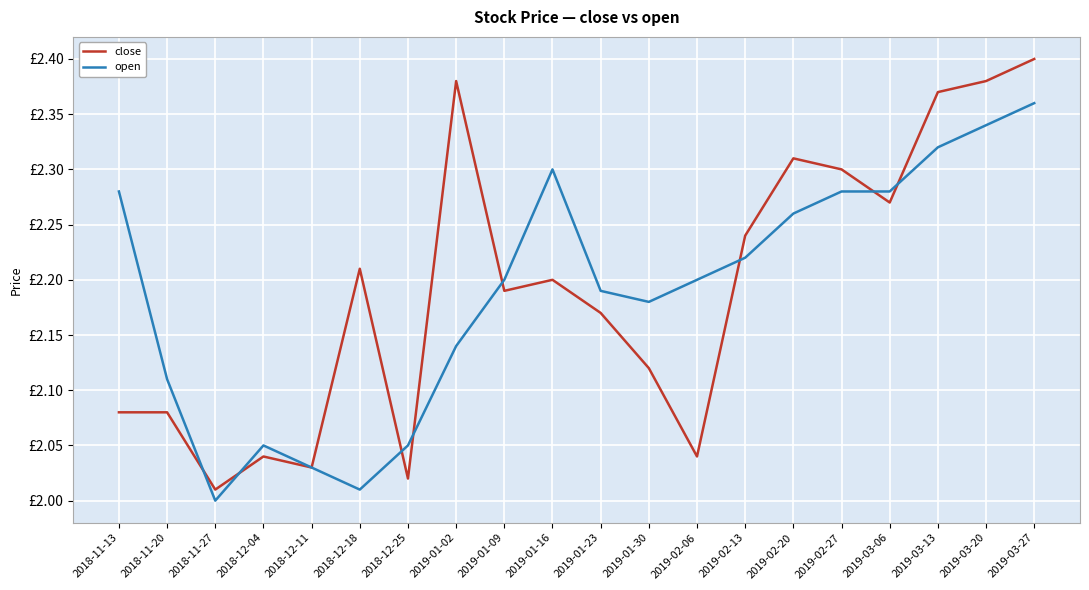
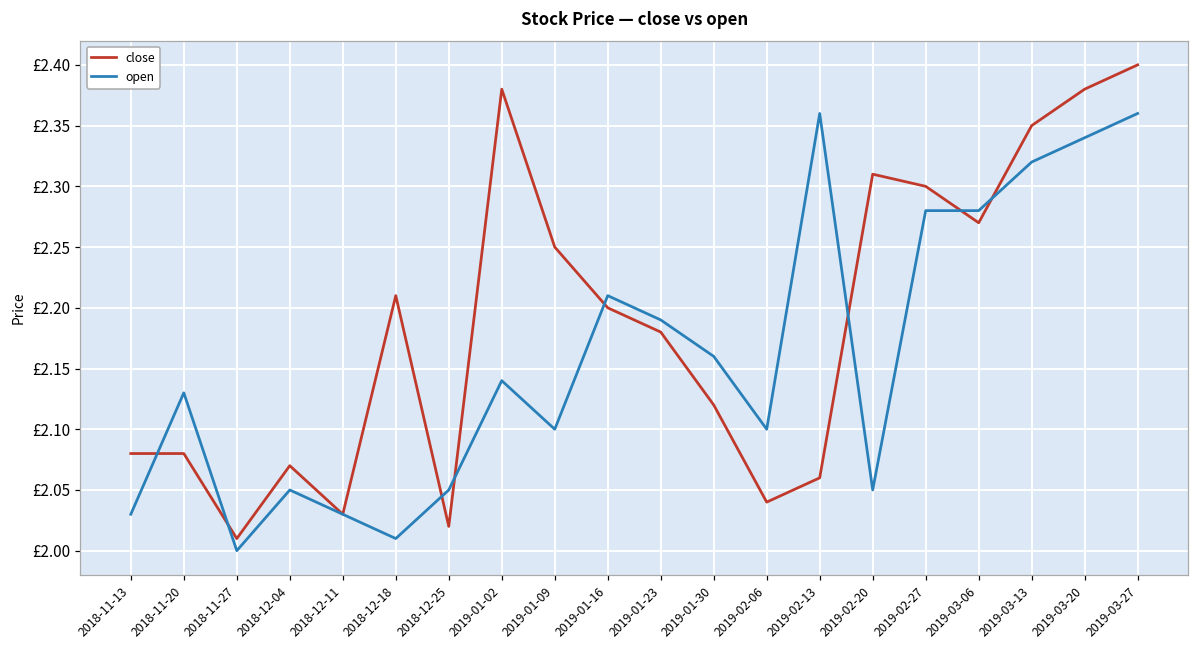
open, 2018-11-13: £2.28 -> £2.03
open, 2018-11-20: £2.11 -> £2.13
close, 2018-12-04: £2.04 -> £2.07
close, 2019-01-09: £2.19 -> £2.25
open, 2019-01-09: £2.2 -> £2.1
open, 2019-01-16: £2.30 -> £2.21
close, 2019-01-23: £2.17 -> £2.18
open, 2019-01-30: £2.18 -> £2.16
open, 2019-02-06: £2.2 -> £2.1
close, 2019-02-13: £2.24 -> £2.06
open, 2019-02-13: £2.22 -> £2.36
open, 2019-02-20: £2.26 -> £2.05
close, 2019-03-13: £2.37 -> £2.35
